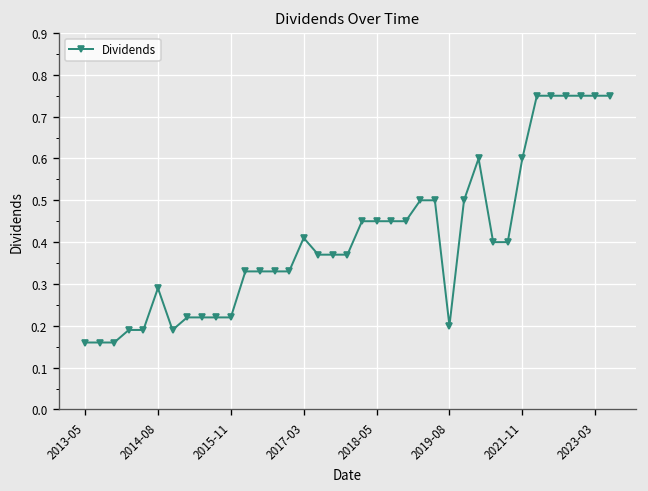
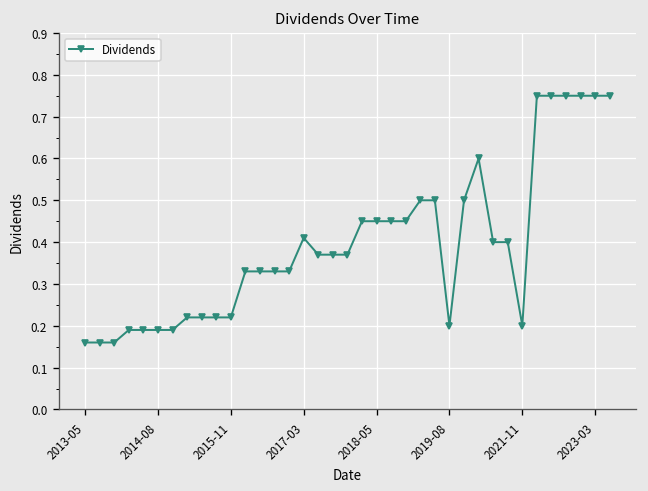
2014-08: 0.29 -> 0.19
2021-11: 0.6 -> 0.2
